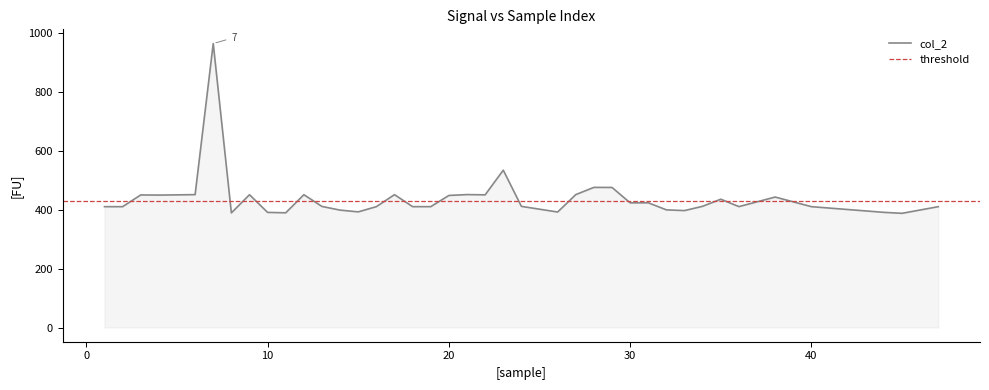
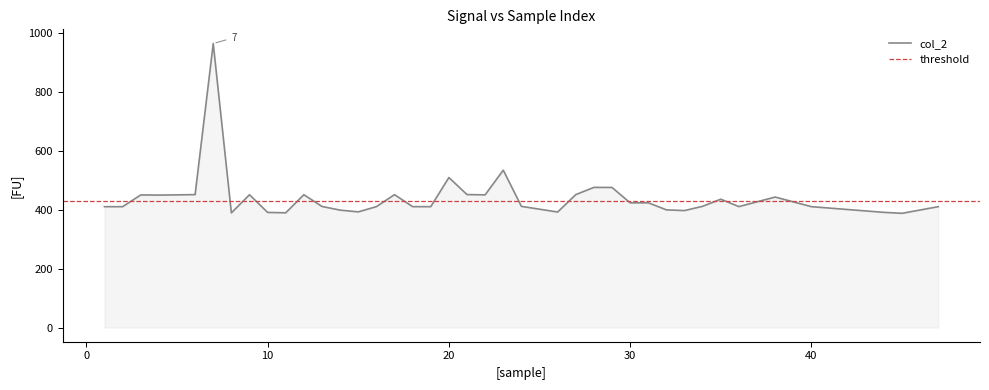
20: 450 -> 510
